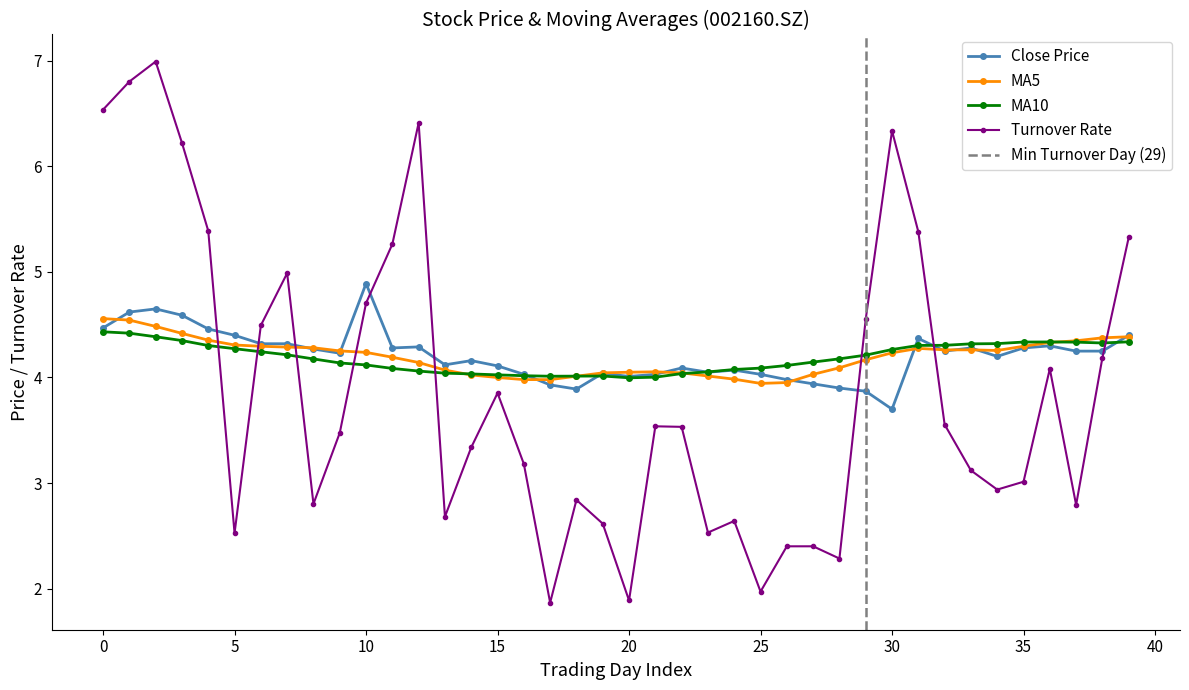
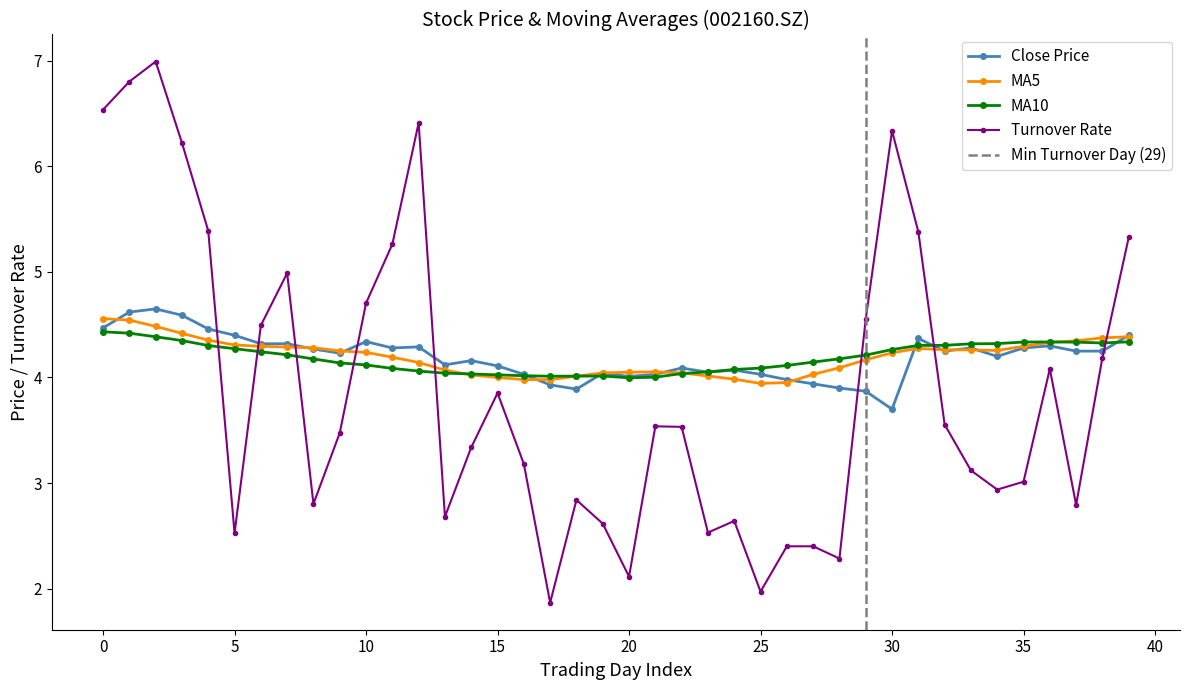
Close Price, 10: 4.89 -> 4.34
Turnover Rate, 20: 1.89 -> 2.11
